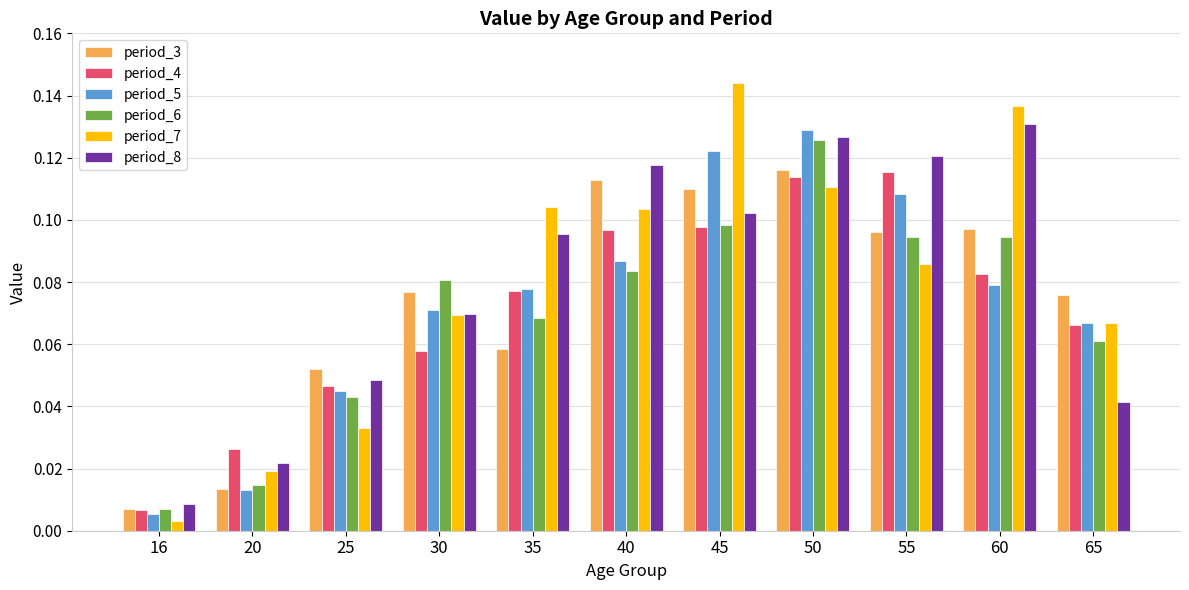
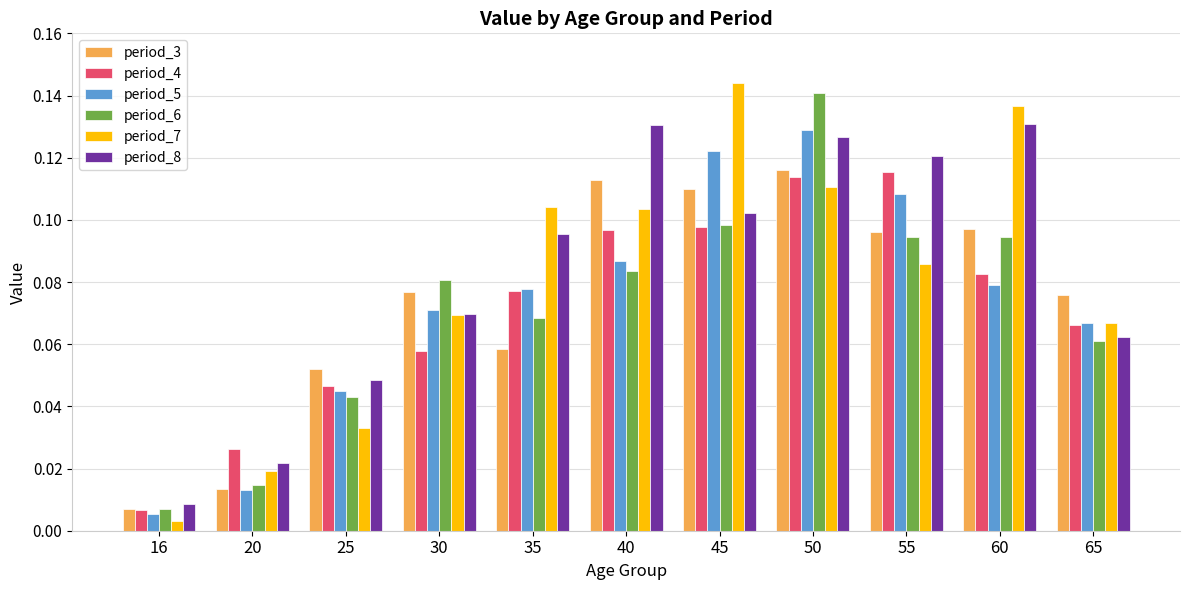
period_8, 40: 0.118 -> 0.131
period_6, 50: 0.126 -> 0.141
period_8, 65: 0.041 -> 0.062
